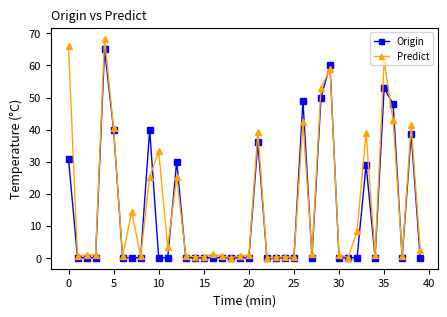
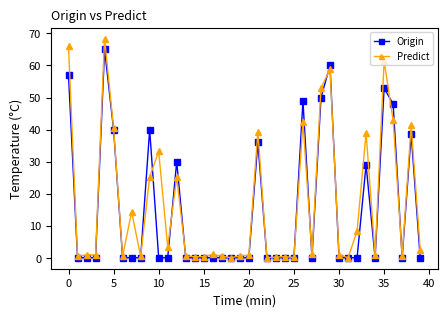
Origin, 0: 31 -> 57
